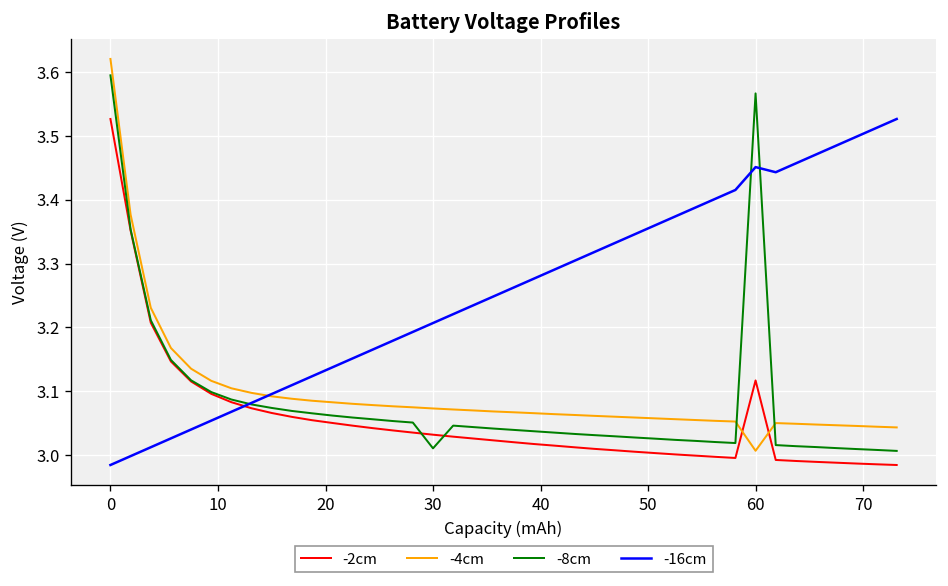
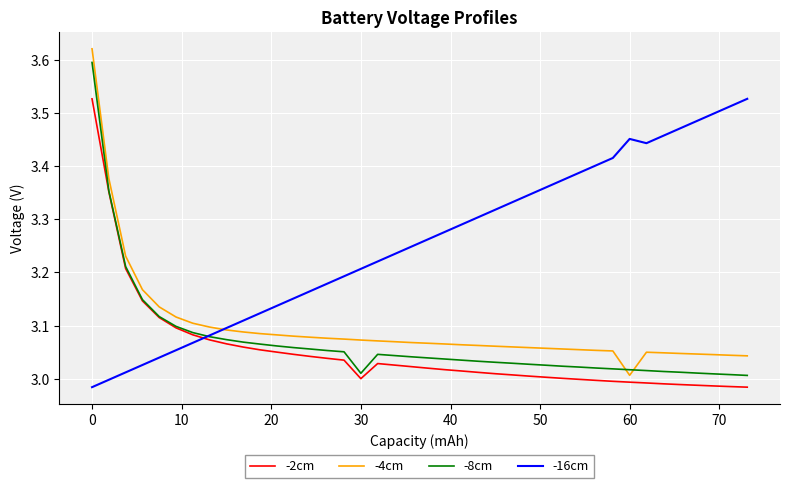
-2cm, 30: 3.03 -> 3.00
-2cm, 60: 3.12 -> 2.99
-8cm, 60: 3.57 -> 3.02
